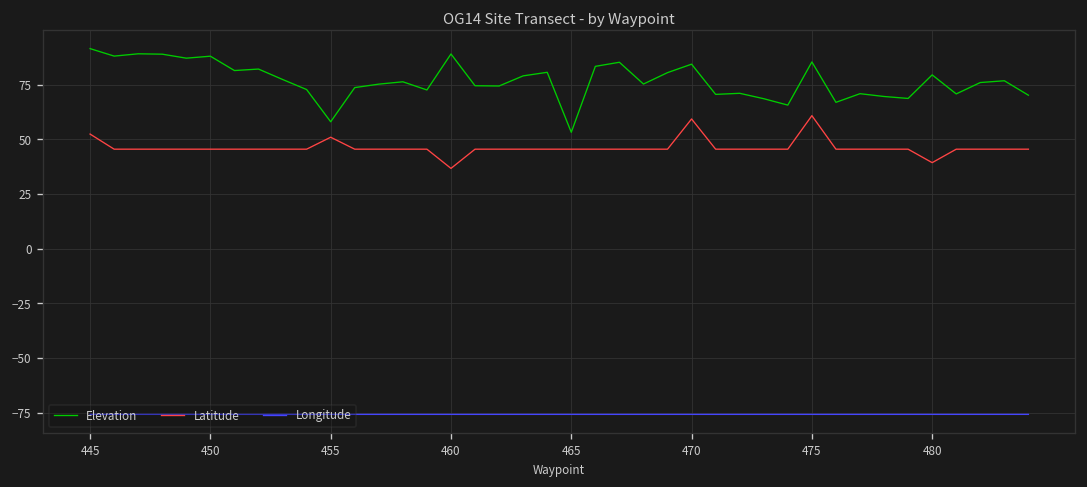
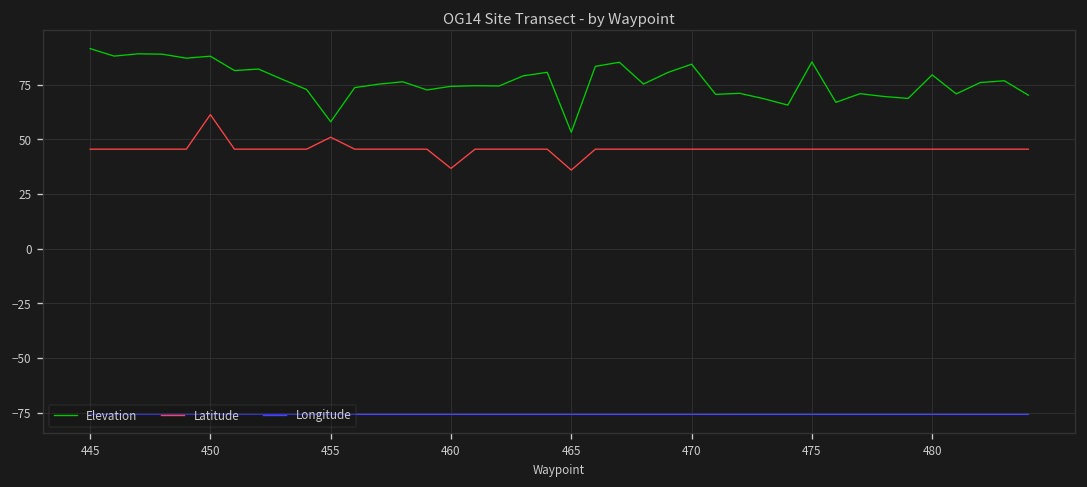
Latitude, 445: 52 -> 45
Latitude, 450: 45 -> 61
Elevation, 460: 89 -> 74
Latitude, 465: 45 -> 36
Latitude, 470: 59 -> 45
Latitude, 475: 61 -> 45
Latitude, 480: 39 -> 45
